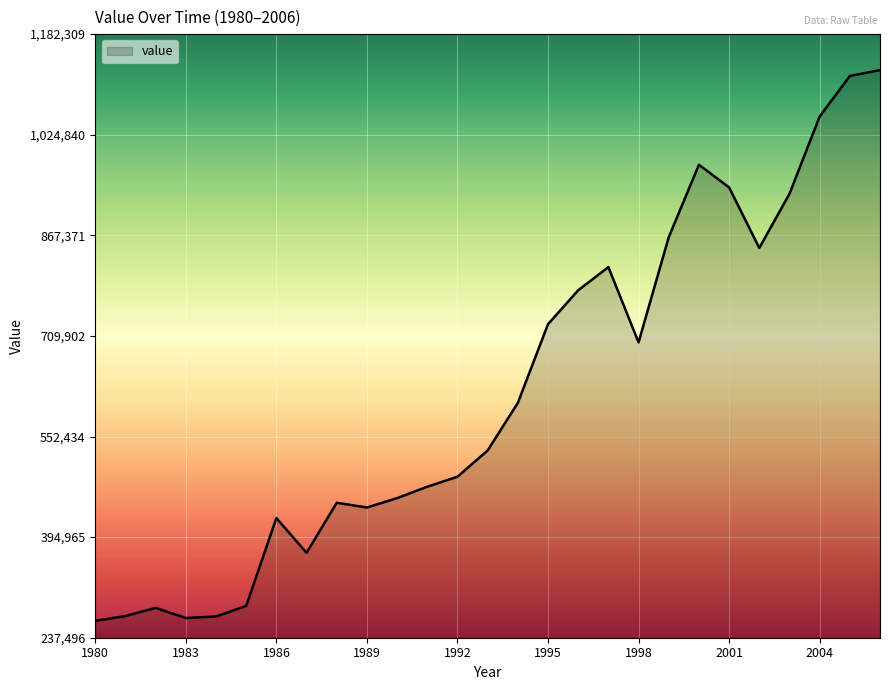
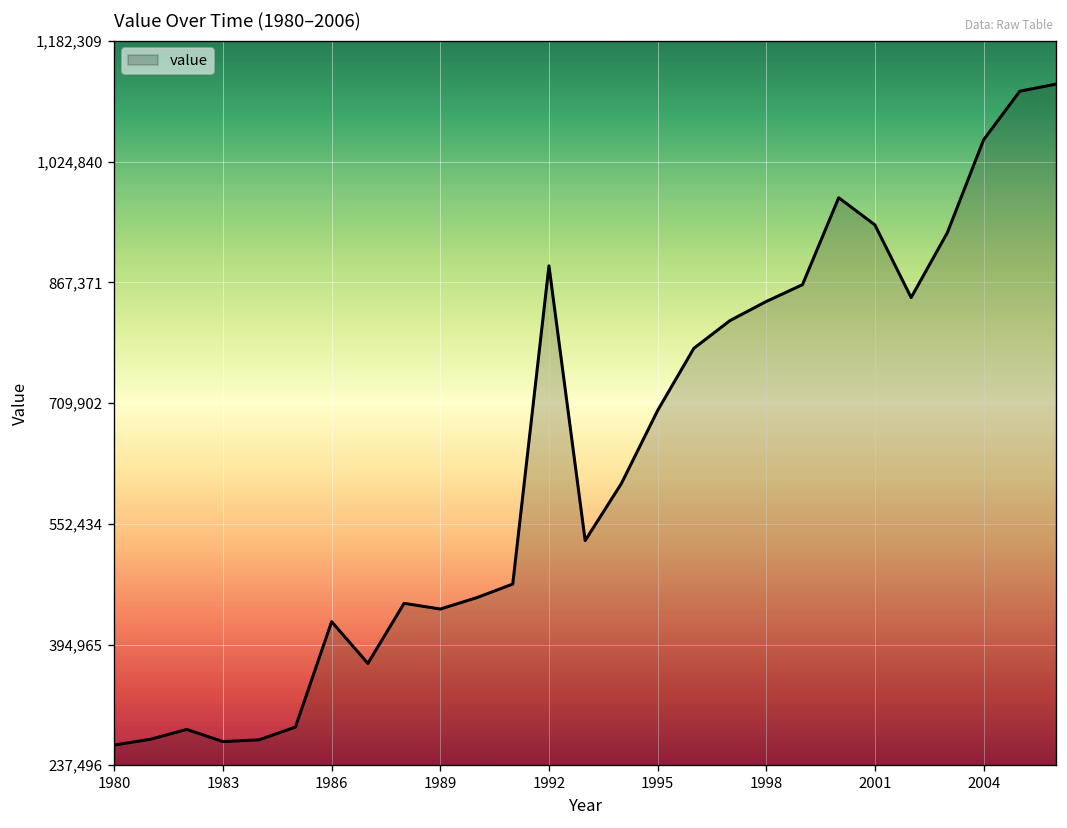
1992: 490,000 -> 890,000
1995: 730,000 -> 700,000
1998: 700,000 -> 840,000
